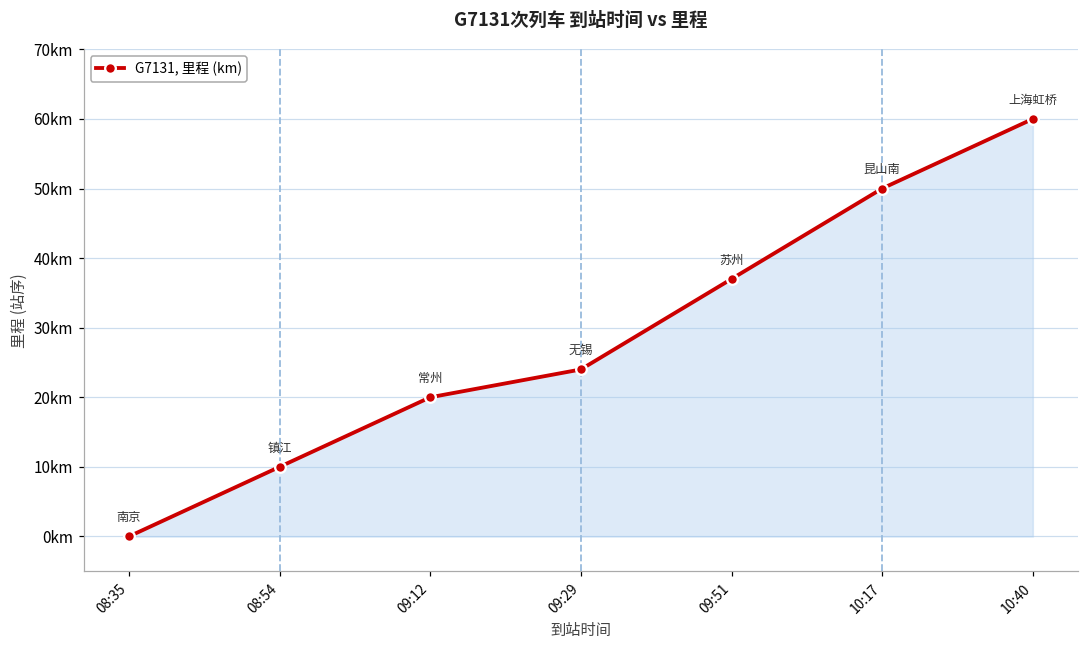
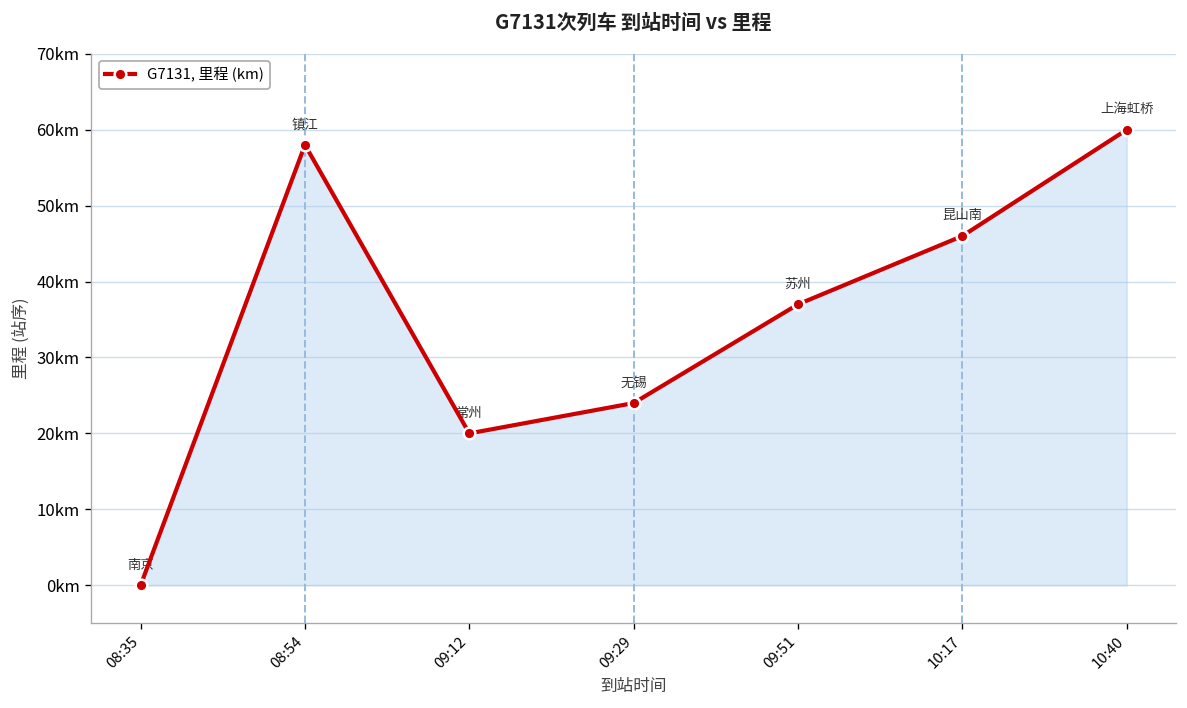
08:54: 10km -> 58km
10:17: 50km -> 46km
